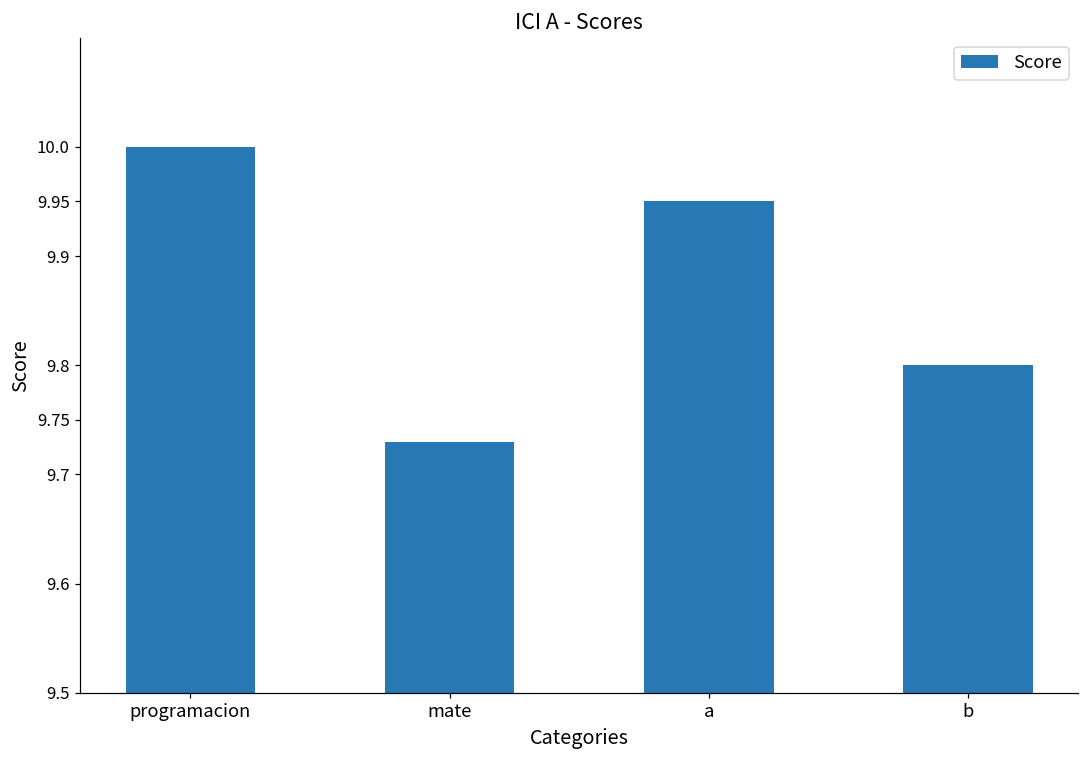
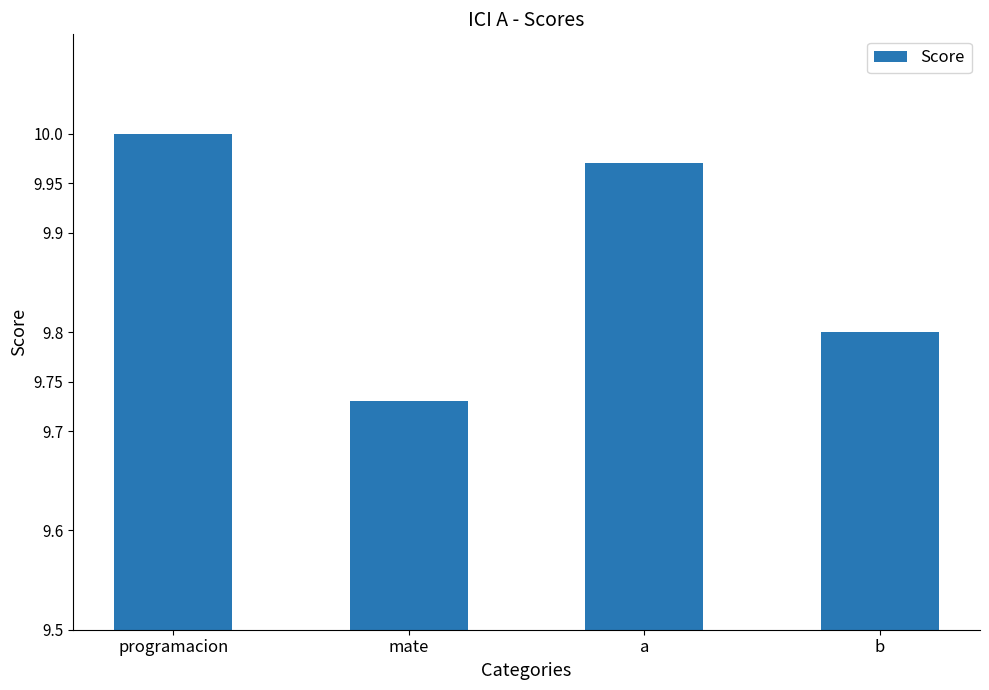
a: 9.95 -> 9.97
